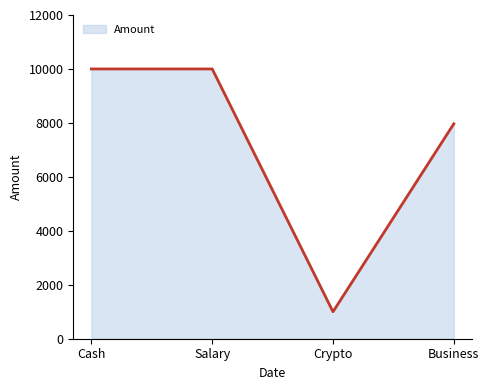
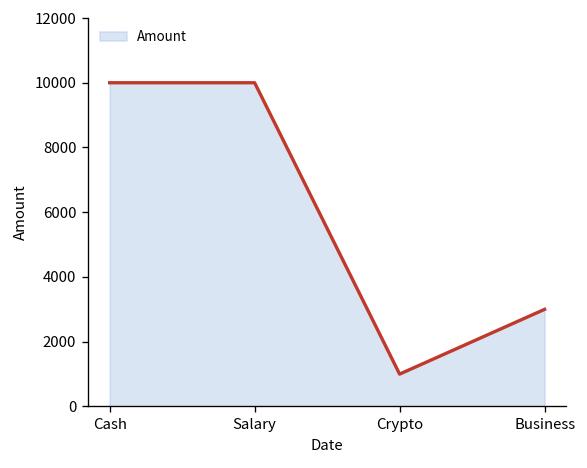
Business: 8000 -> 3000
